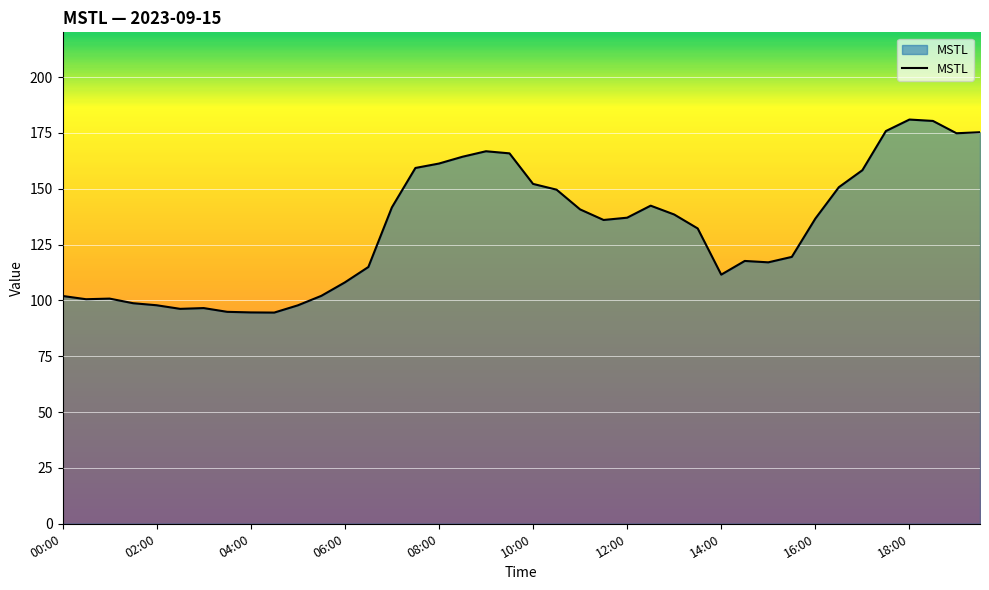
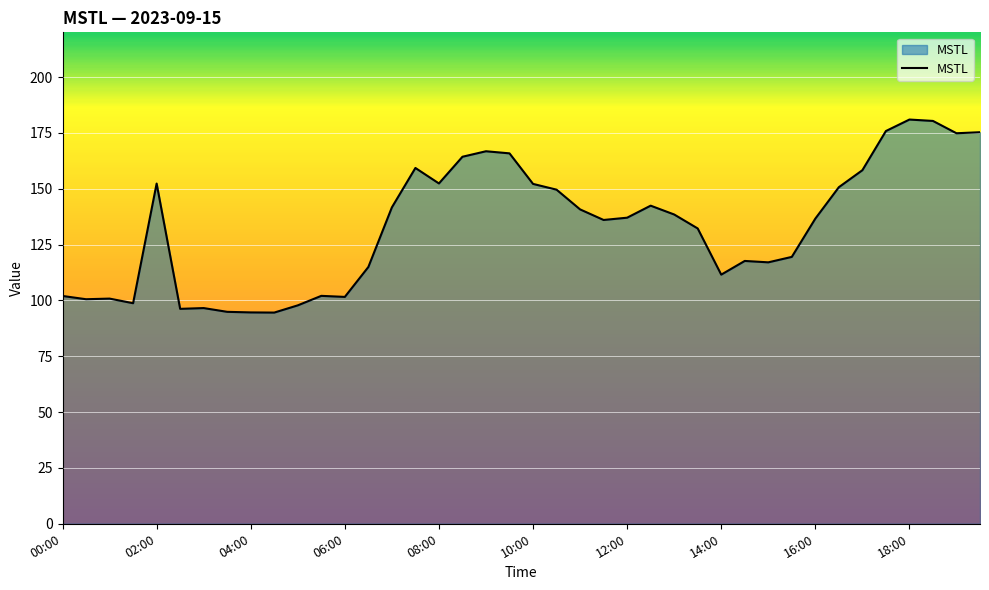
02:00: 98 -> 152
06:00: 108 -> 102
08:00: 161 -> 152
